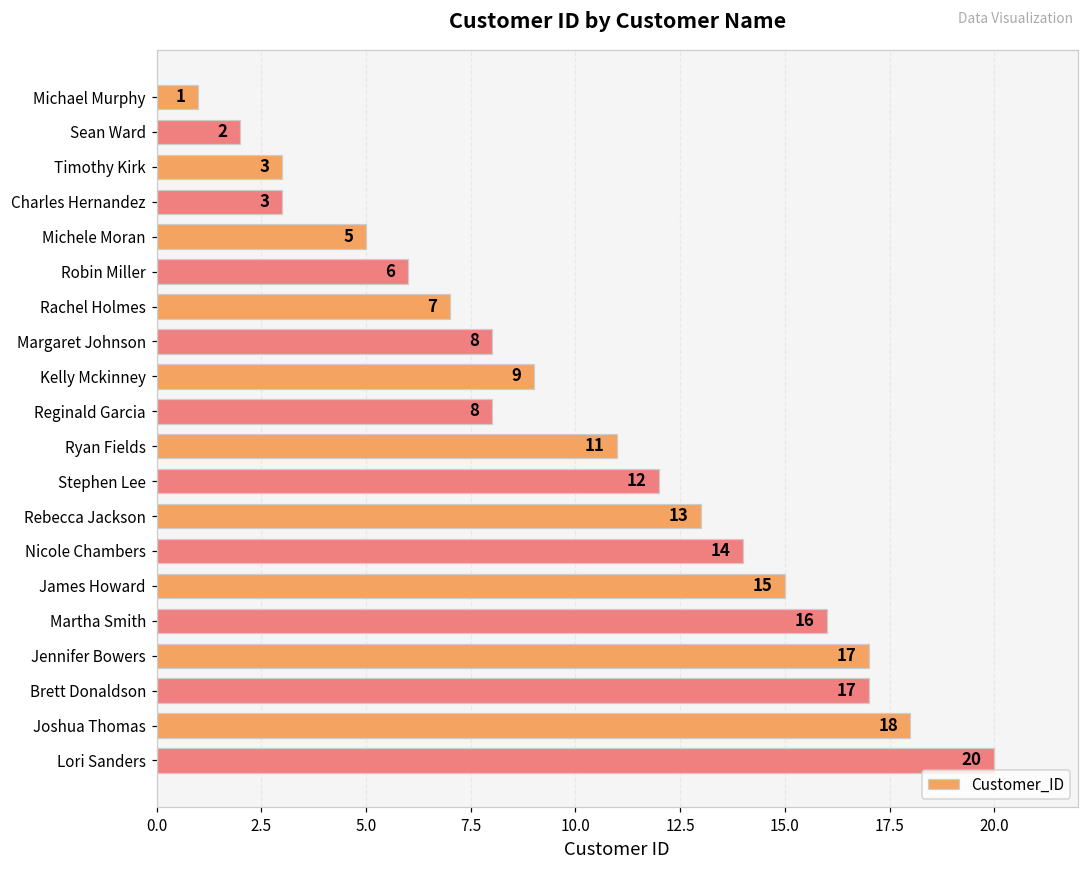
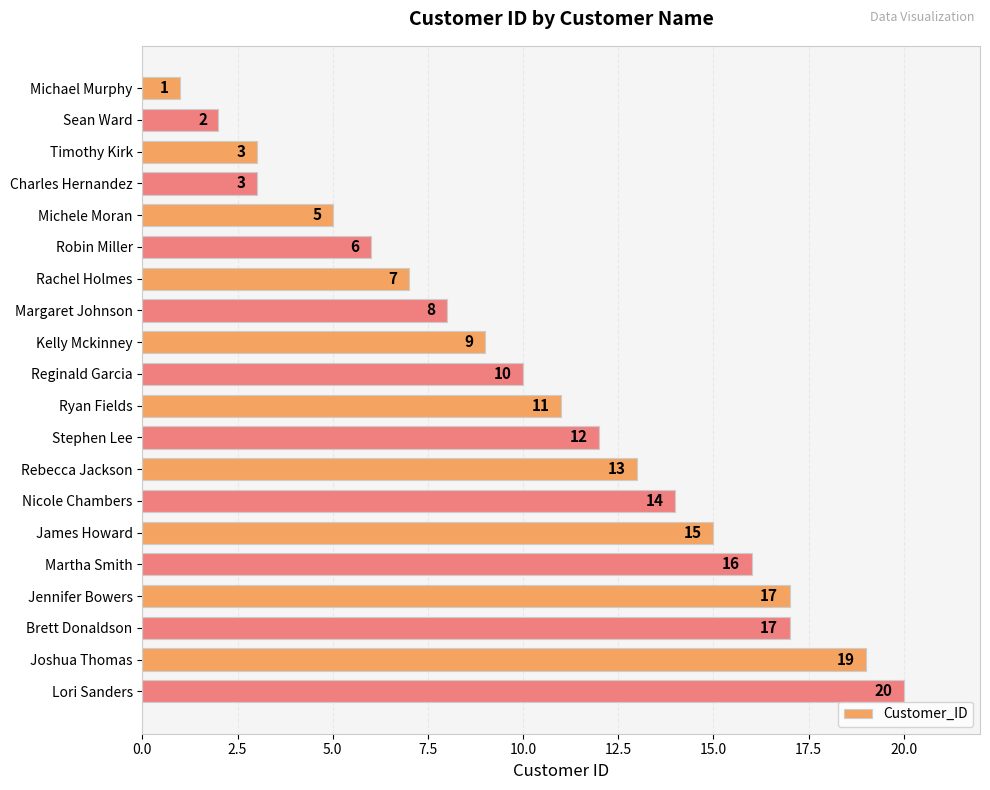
Reginald Garcia: 8 -> 10
Joshua Thomas: 18 -> 19
